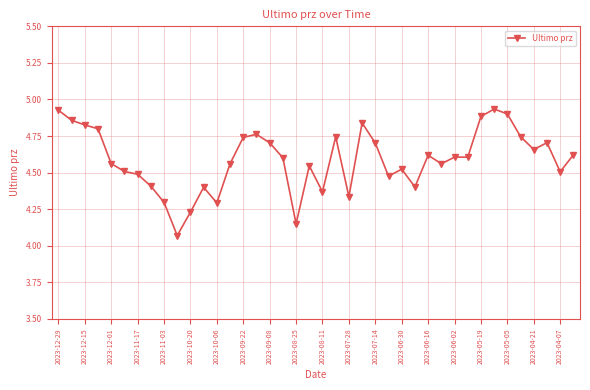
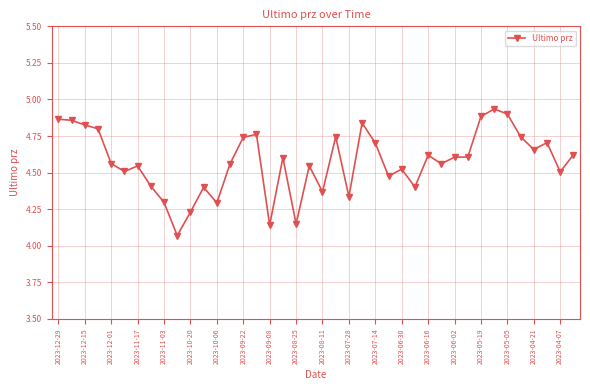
2023-12-29: 4.93 -> 4.87
2023-11-17: 4.49 -> 4.55
2023-09-08: 4.70 -> 4.14
